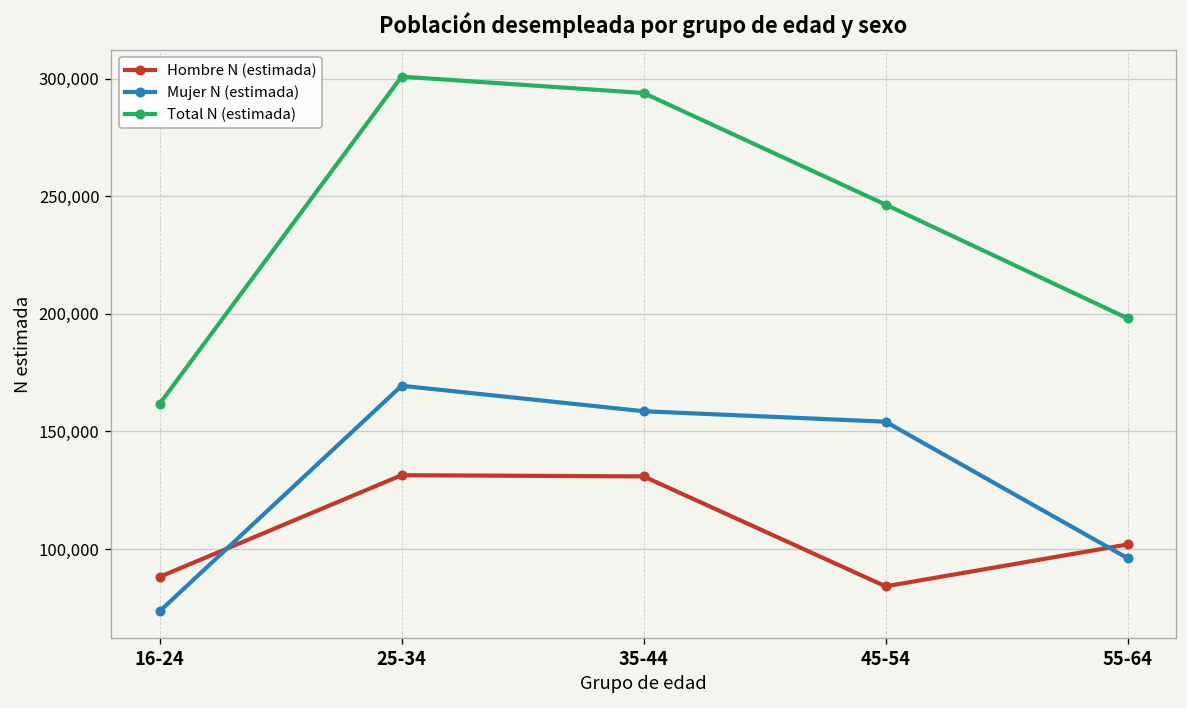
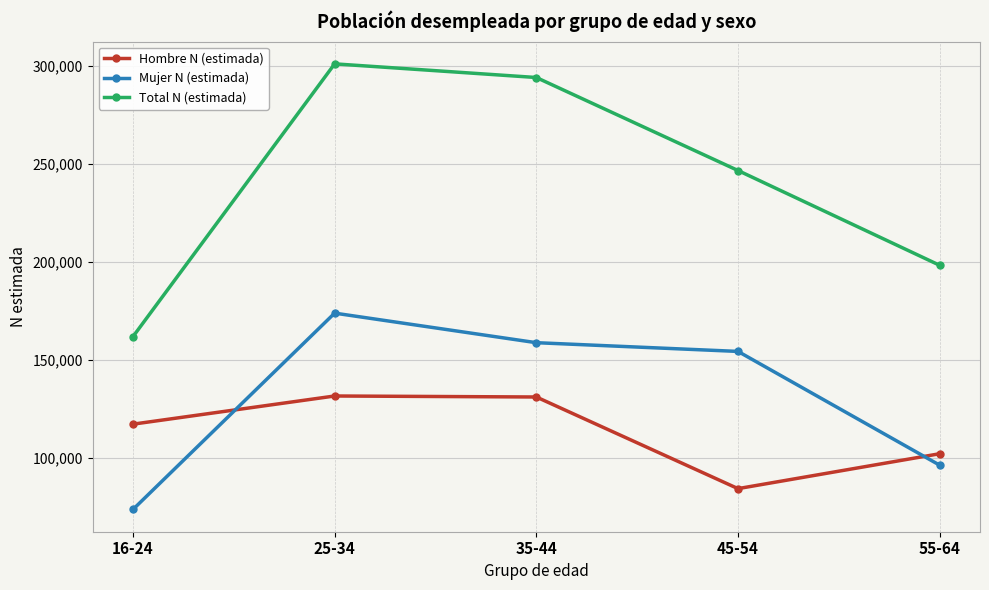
Hombre N (estimada), 16-24: 88,000 -> 117,000
Mujer N (estimada), 25-34: 169,000 -> 174,000
